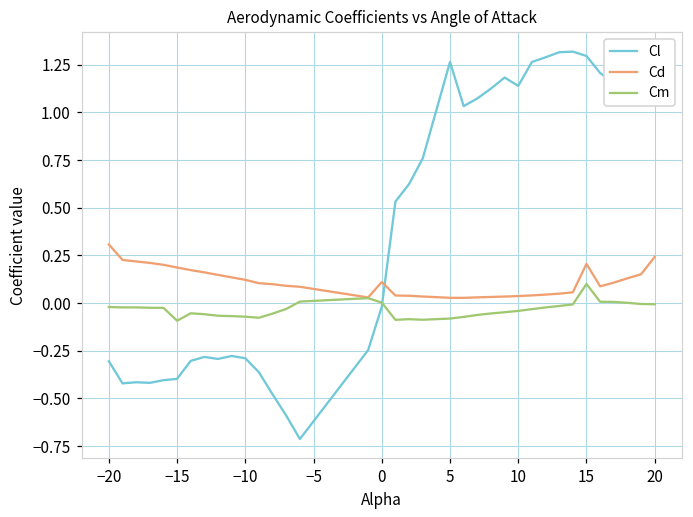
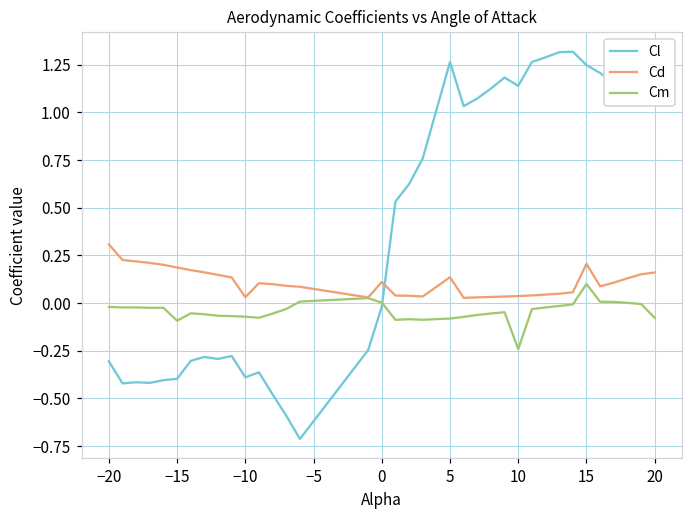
Cl, −10: -0.29 -> -0.39
Cd, −10: 0.12 -> 0.03
Cd, 5: 0.03 -> 0.14
Cm, 10: -0.04 -> -0.24
Cl, 15: 1.30 -> 1.25
Cd, 20: 0.24 -> 0.16
Cm, 20: -0.01 -> -0.08
